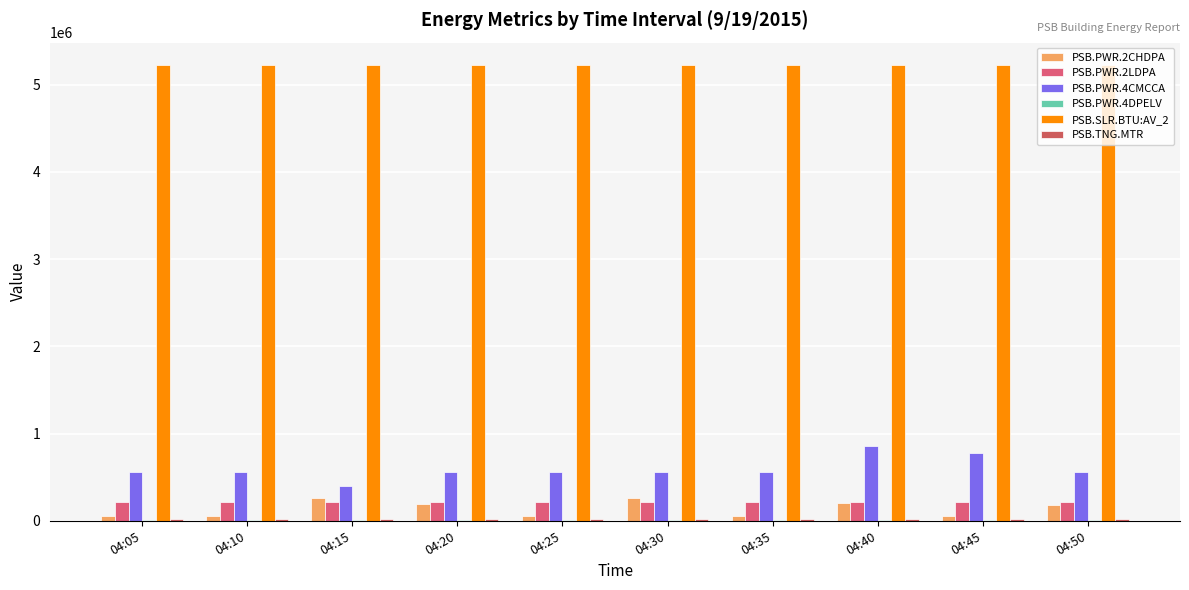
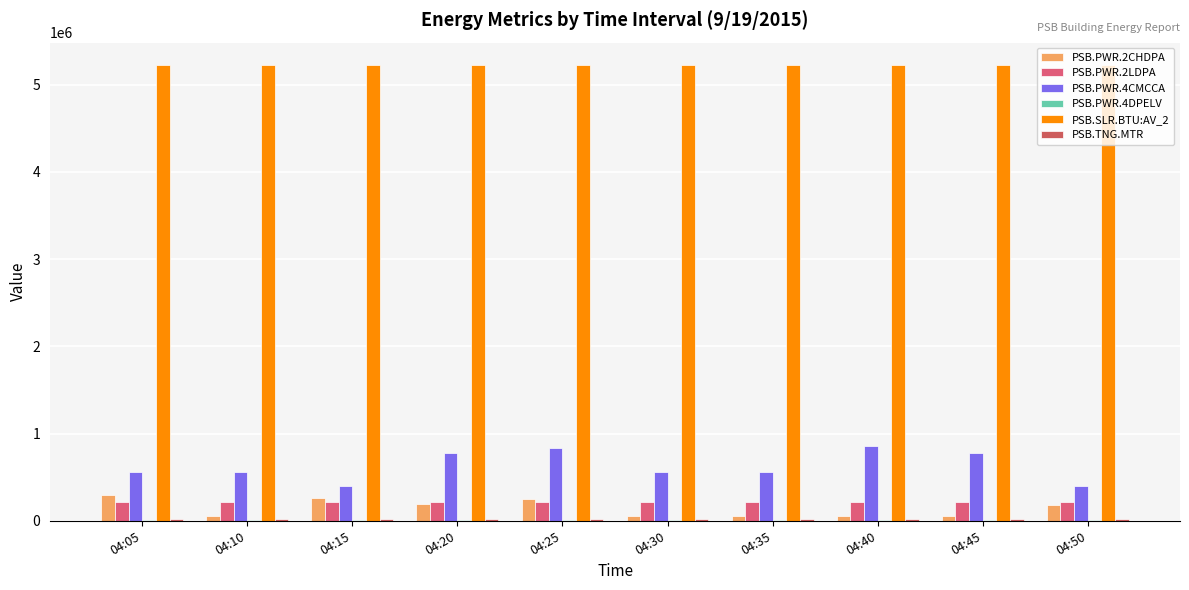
PSB.PWR.2CHDPA, 04:05: 100000 -> 300000
PSB.PWR.4CMCCA, 04:20: 600000 -> 800000
PSB.PWR.2CHDPA, 04:25: 100000 -> 300000
PSB.PWR.4CMCCA, 04:25: 600000 -> 800000
PSB.PWR.2CHDPA, 04:30: 300000 -> 100000
PSB.PWR.2CHDPA, 04:40: 200000 -> 100000
PSB.PWR.4CMCCA, 04:50: 600000 -> 400000
